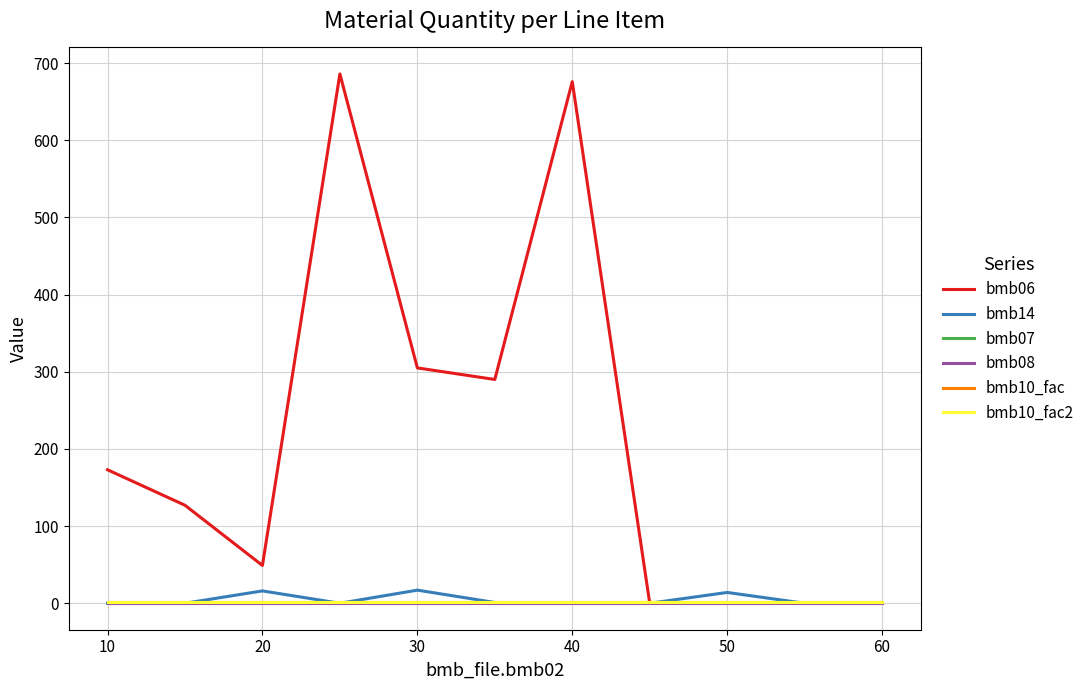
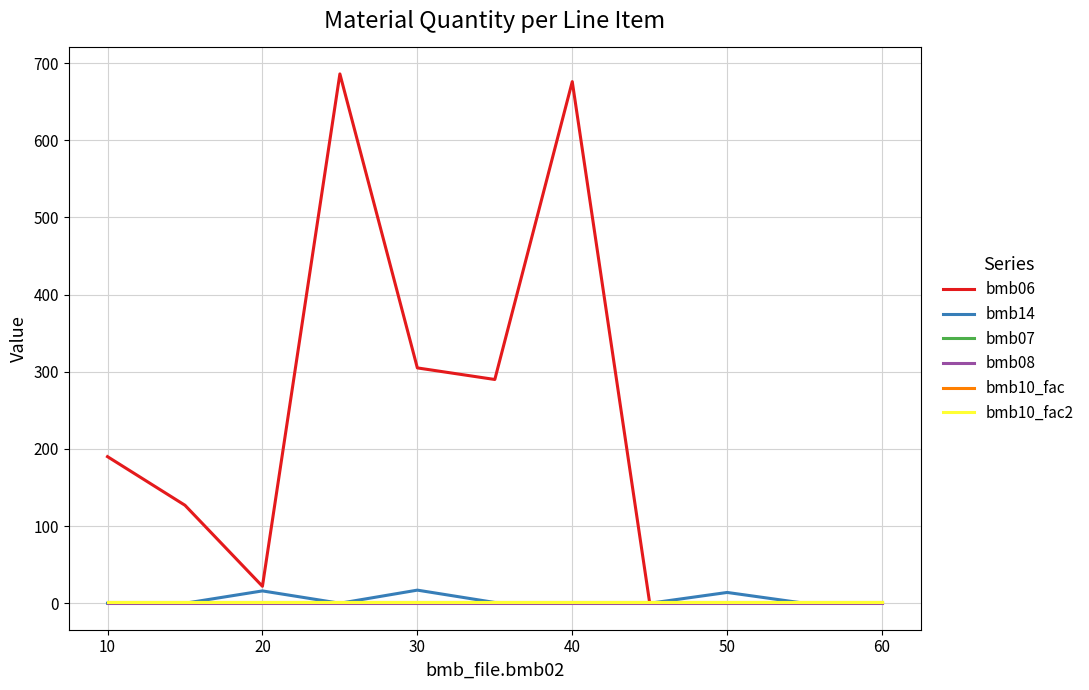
bmb06, 10: 170 -> 190
bmb06, 20: 50 -> 20
